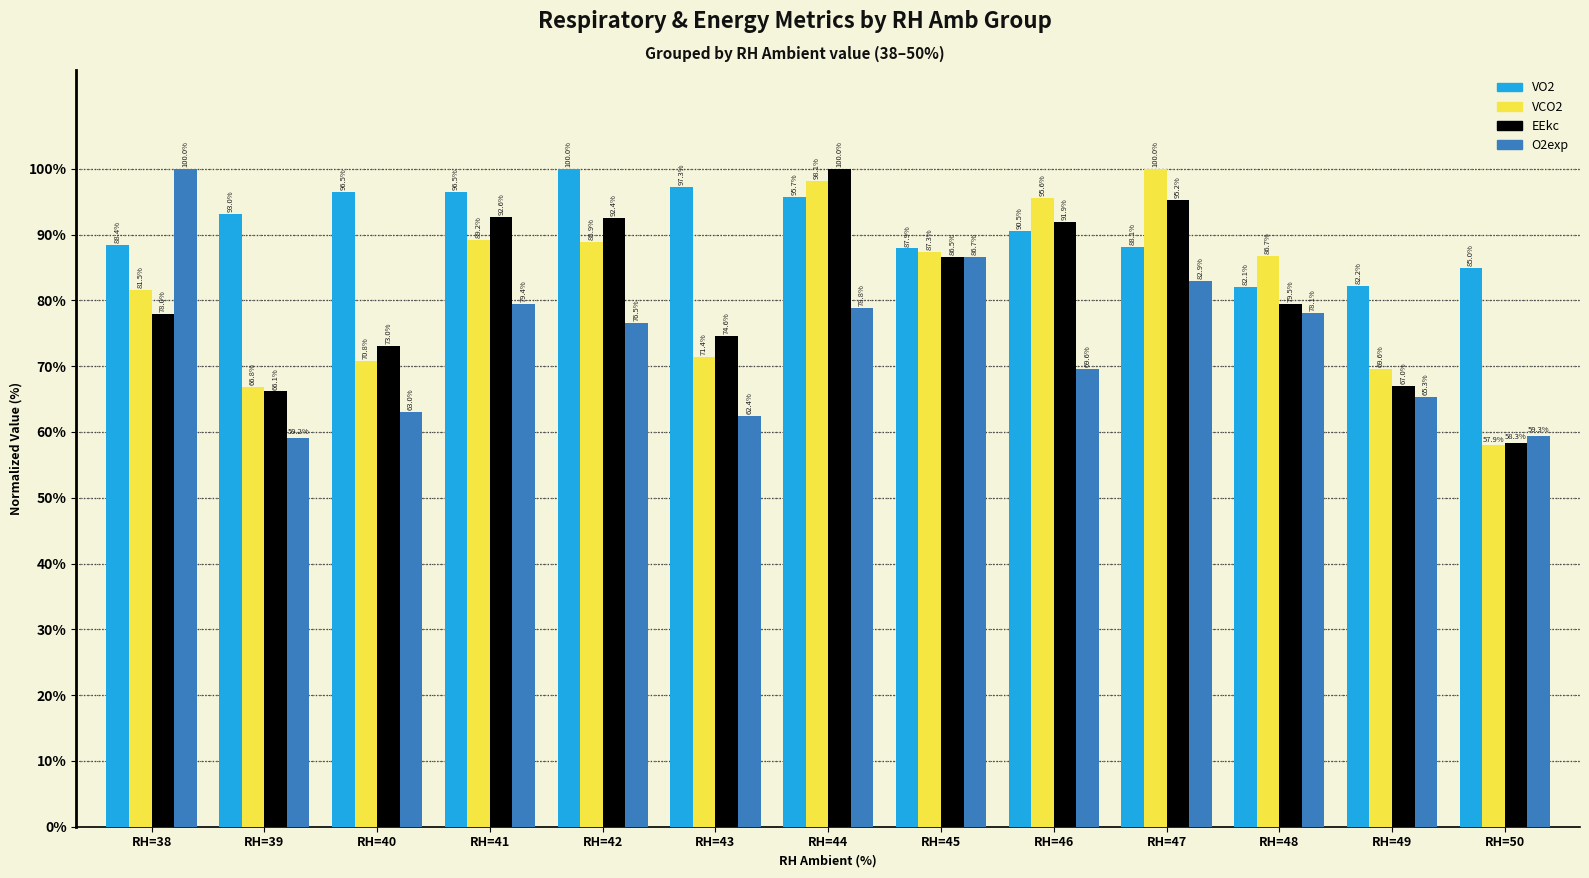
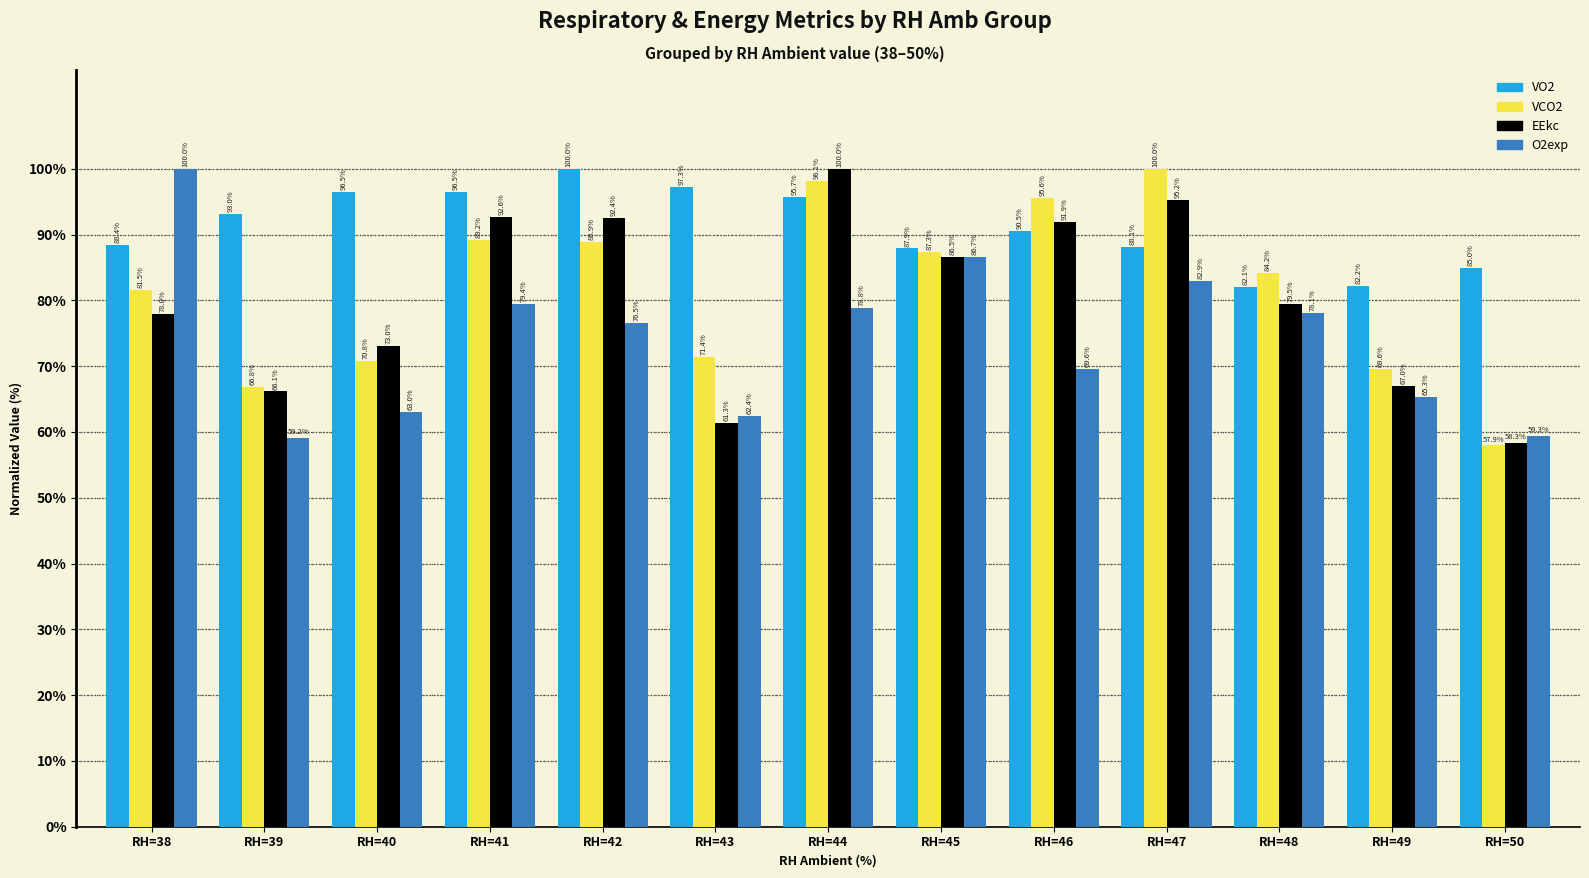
EEkc, RH=43: 74.6% -> 61.3%
VCO2, RH=48: 86.7% -> 84.2%
